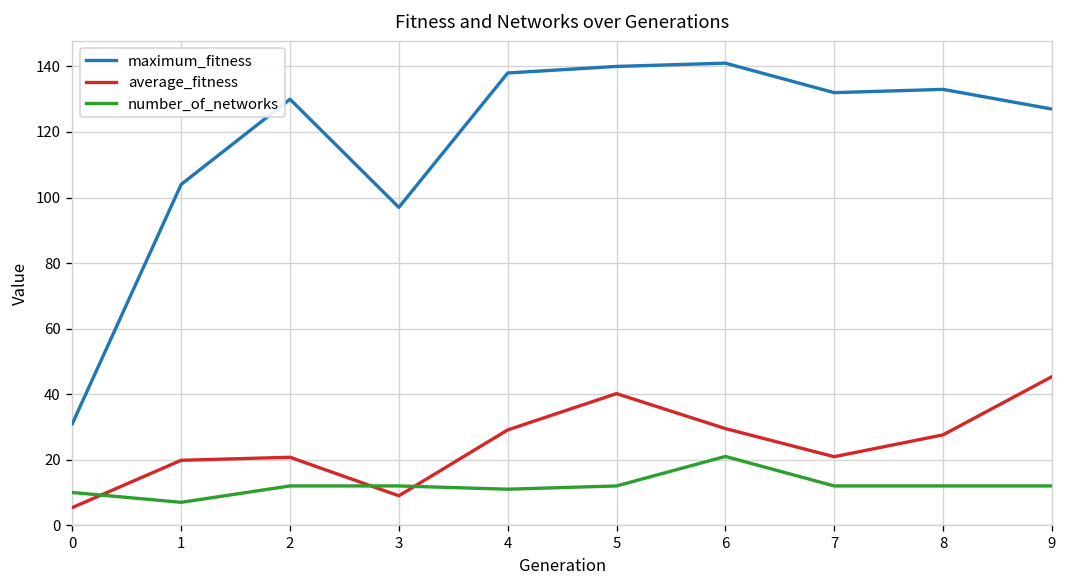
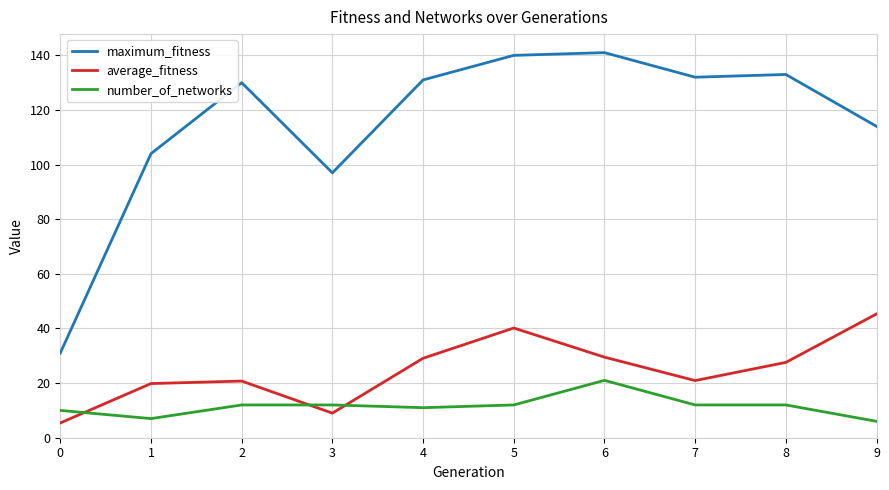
maximum_fitness, 4: 138 -> 131
maximum_fitness, 9: 127 -> 114
number_of_networks, 9: 12 -> 6
